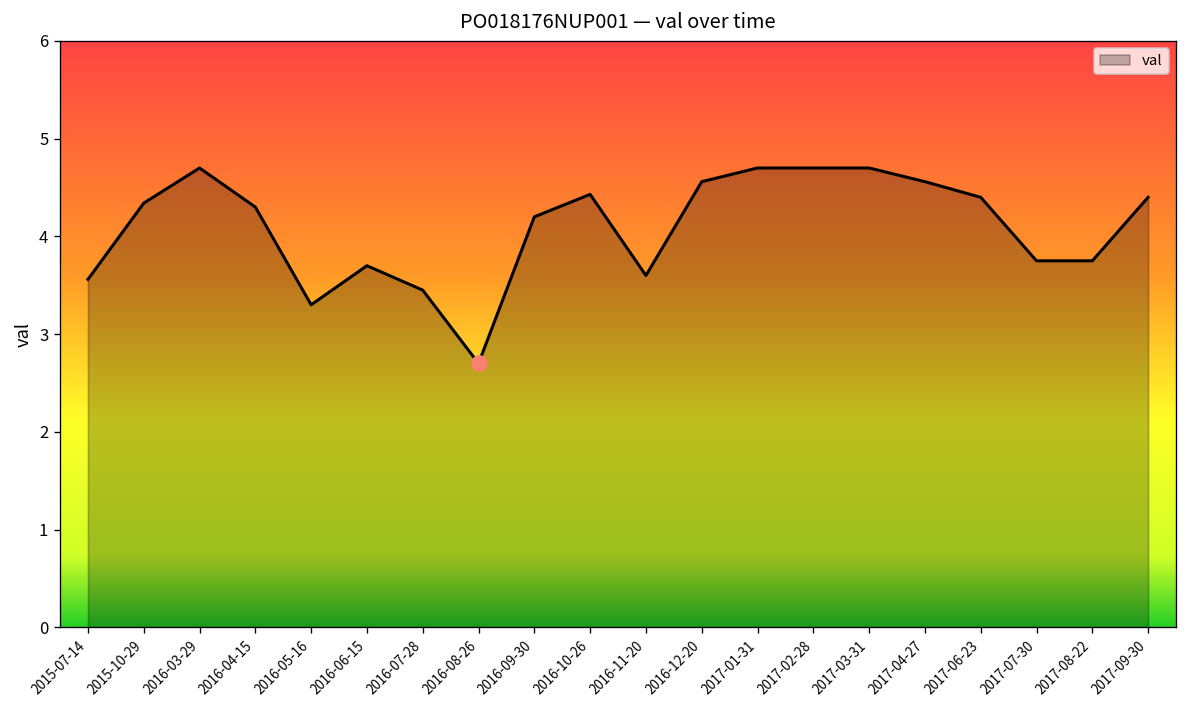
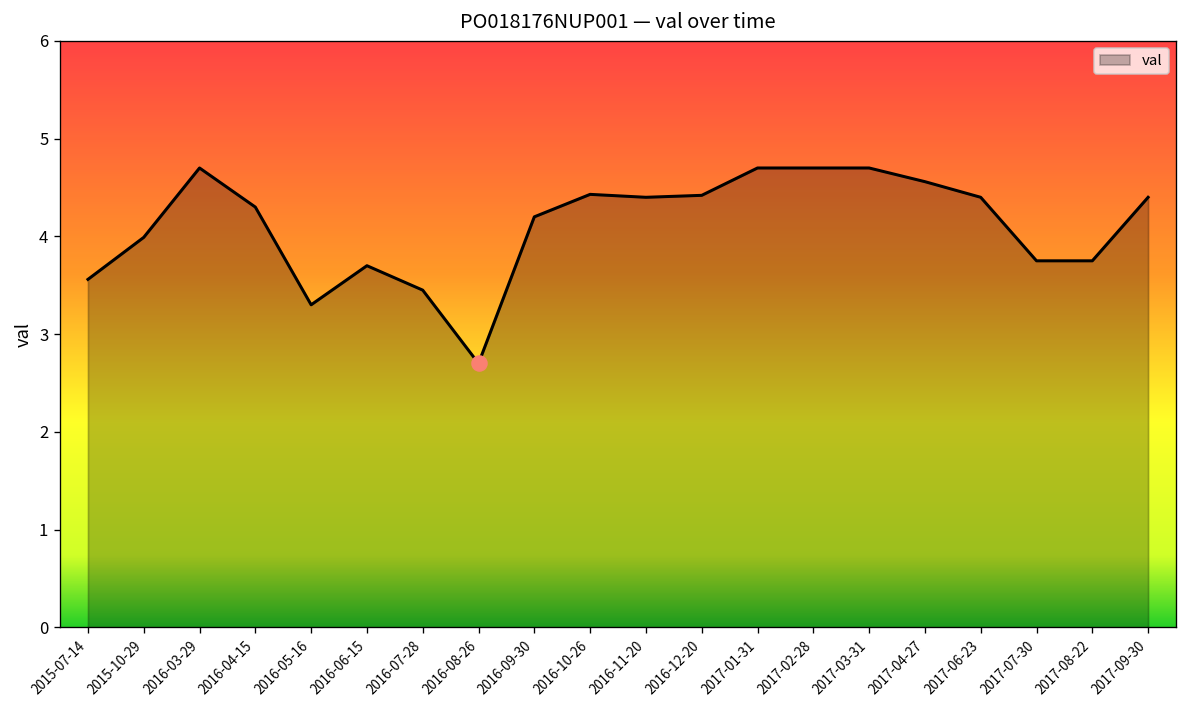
val, 2015-10-29: 4.3 -> 4.0
val, 2016-11-20: 3.6 -> 4.4
val, 2016-12-20: 4.6 -> 4.4
